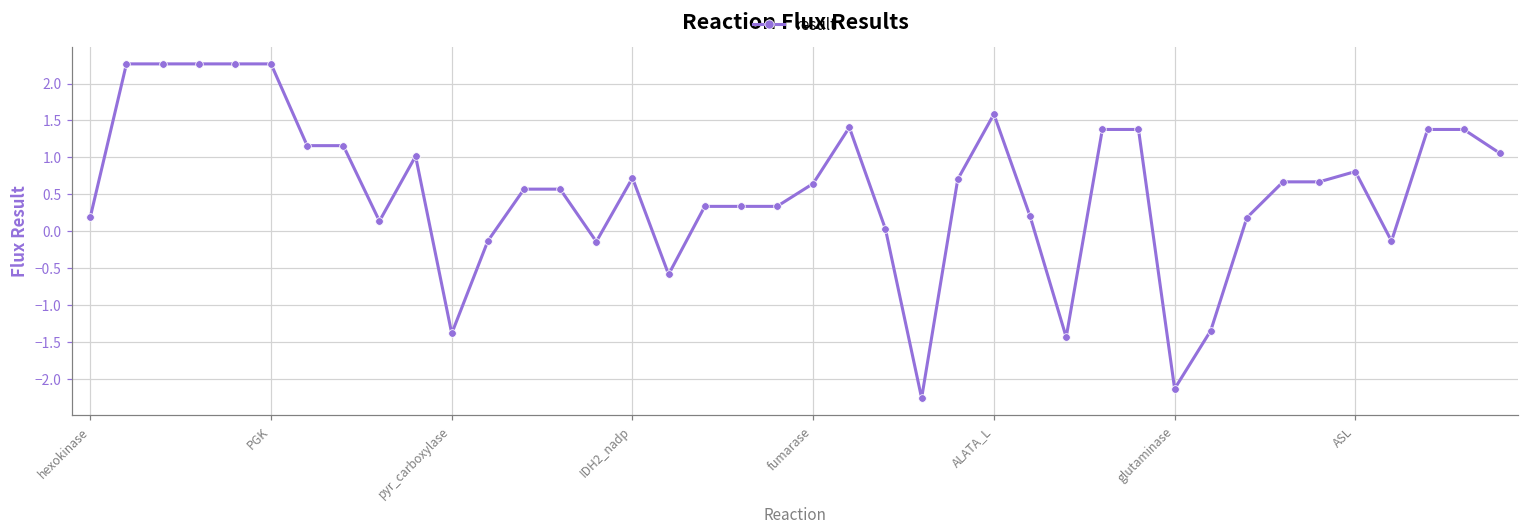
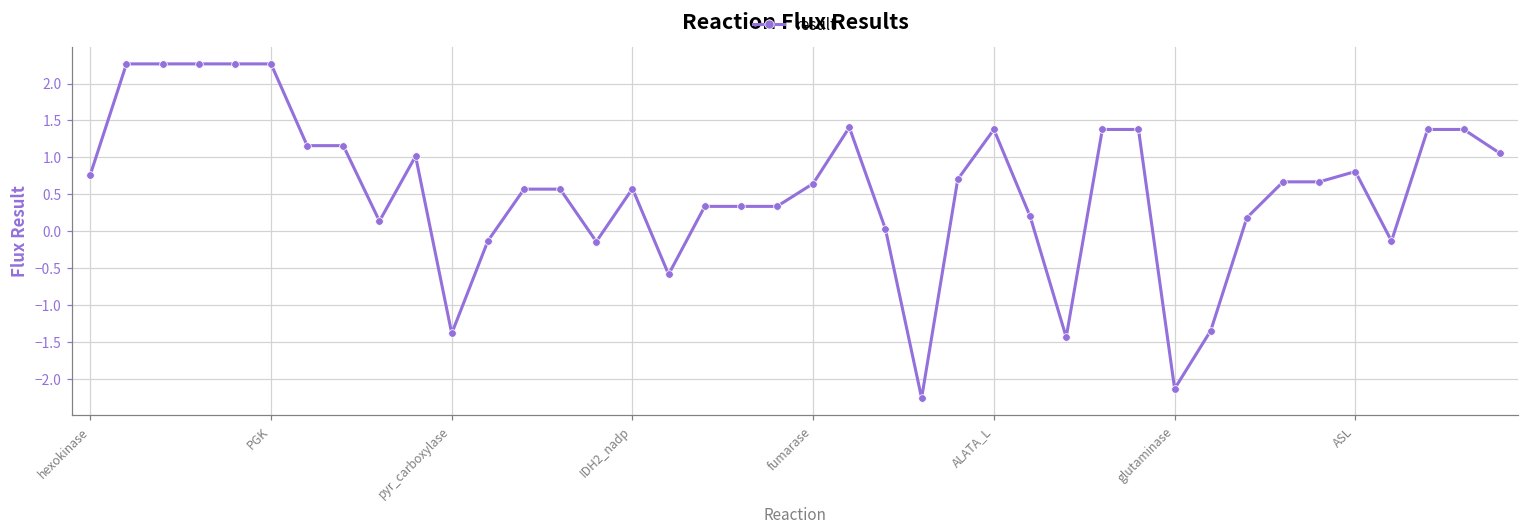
hexokinase: 0.2 -> 0.8
IDH2_nadp: 0.7 -> 0.6
ALATA_L: 1.6 -> 1.4
